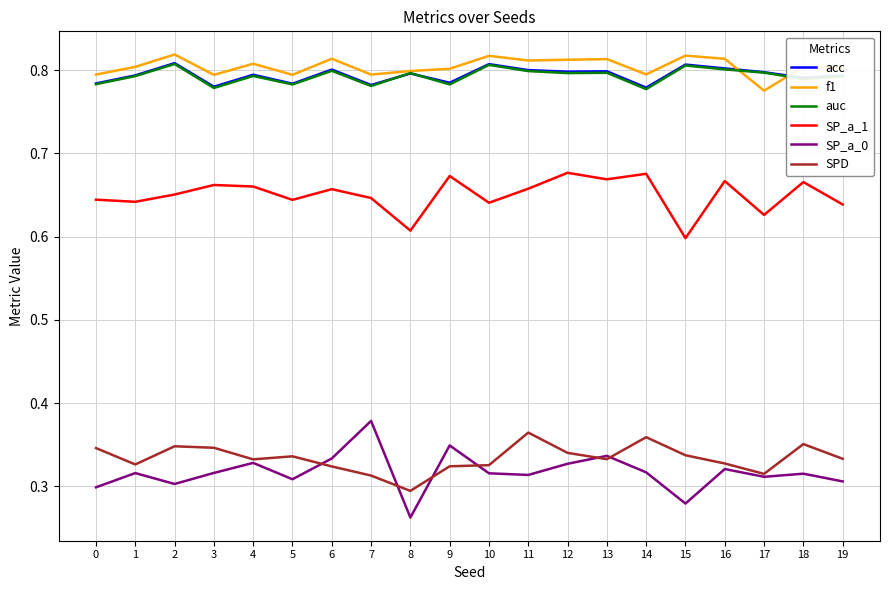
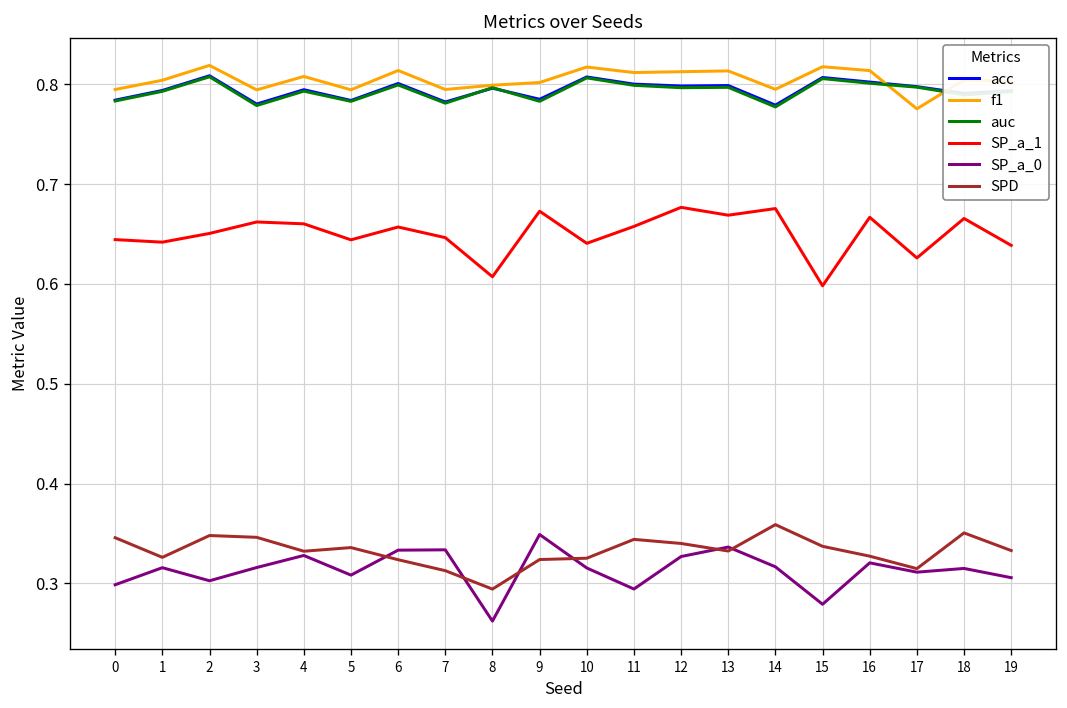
SP_a_0, 7: 0.38 -> 0.33
SP_a_0, 11: 0.31 -> 0.29
SPD, 11: 0.36 -> 0.34
